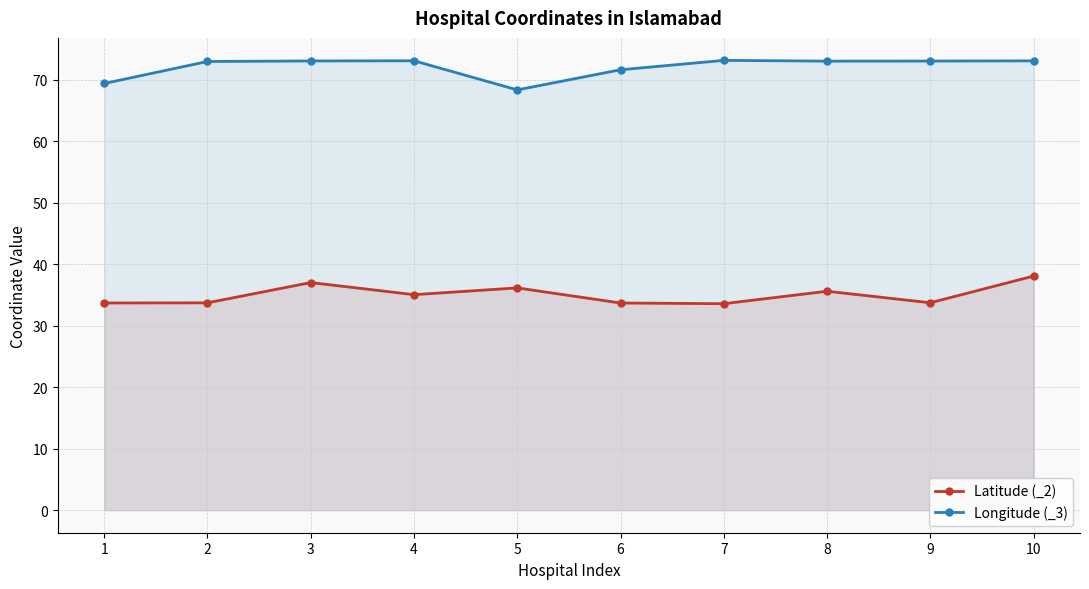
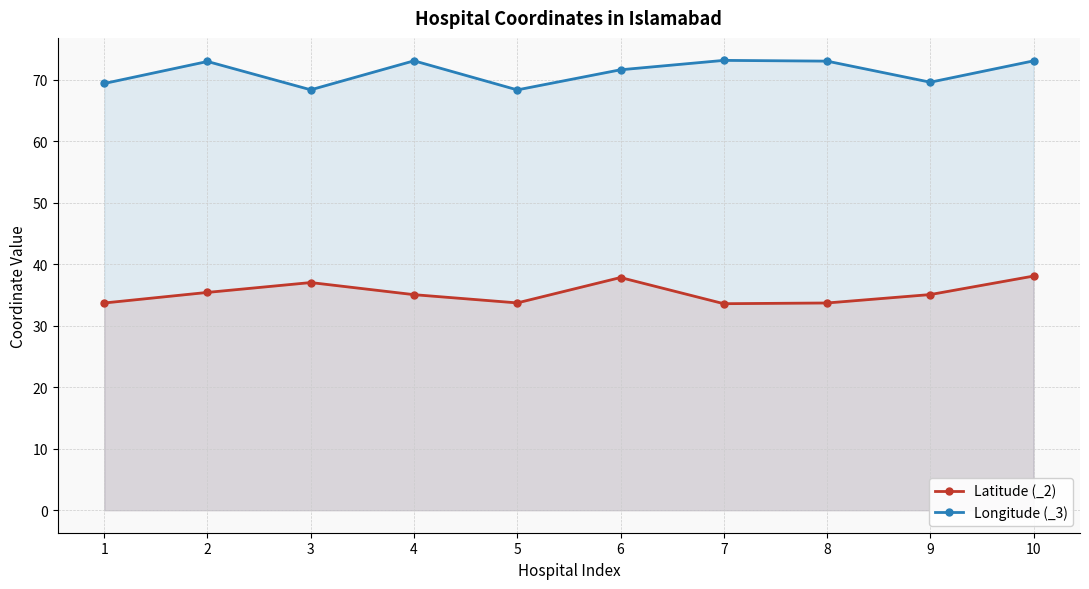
Latitude (_2), 2: 34 -> 35
Longitude (_3), 3: 73 -> 68
Latitude (_2), 5: 36 -> 34
Latitude (_2), 6: 34 -> 38
Latitude (_2), 8: 36 -> 34
Latitude (_2), 9: 34 -> 35
Longitude (_3), 9: 73 -> 70
